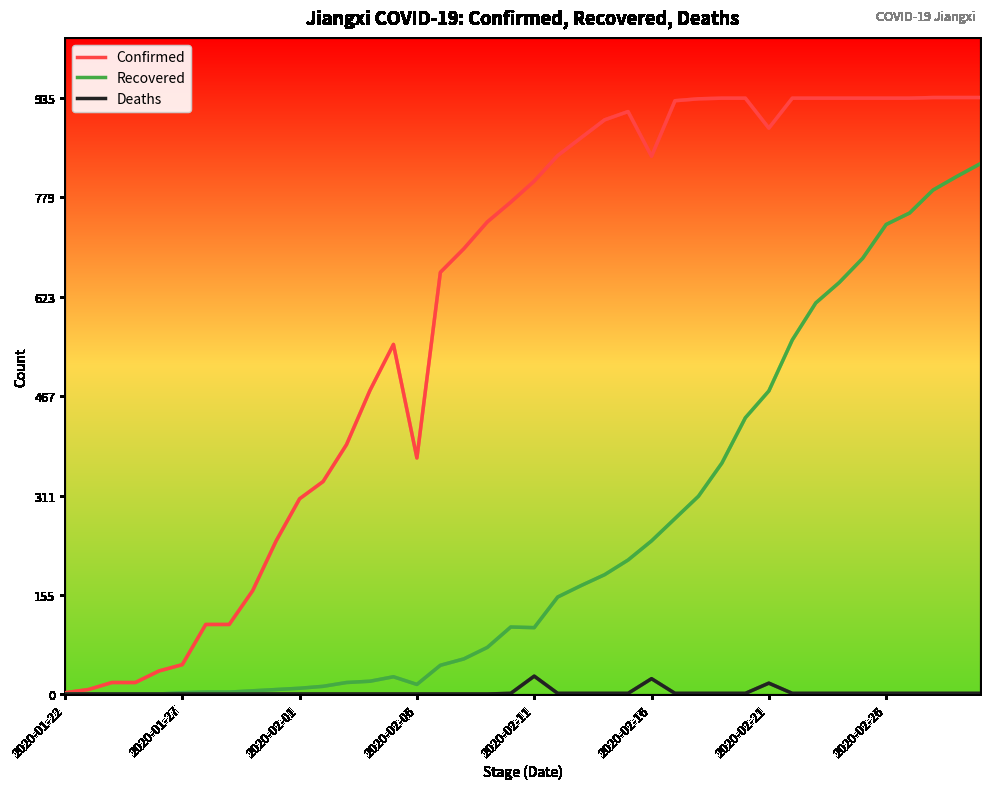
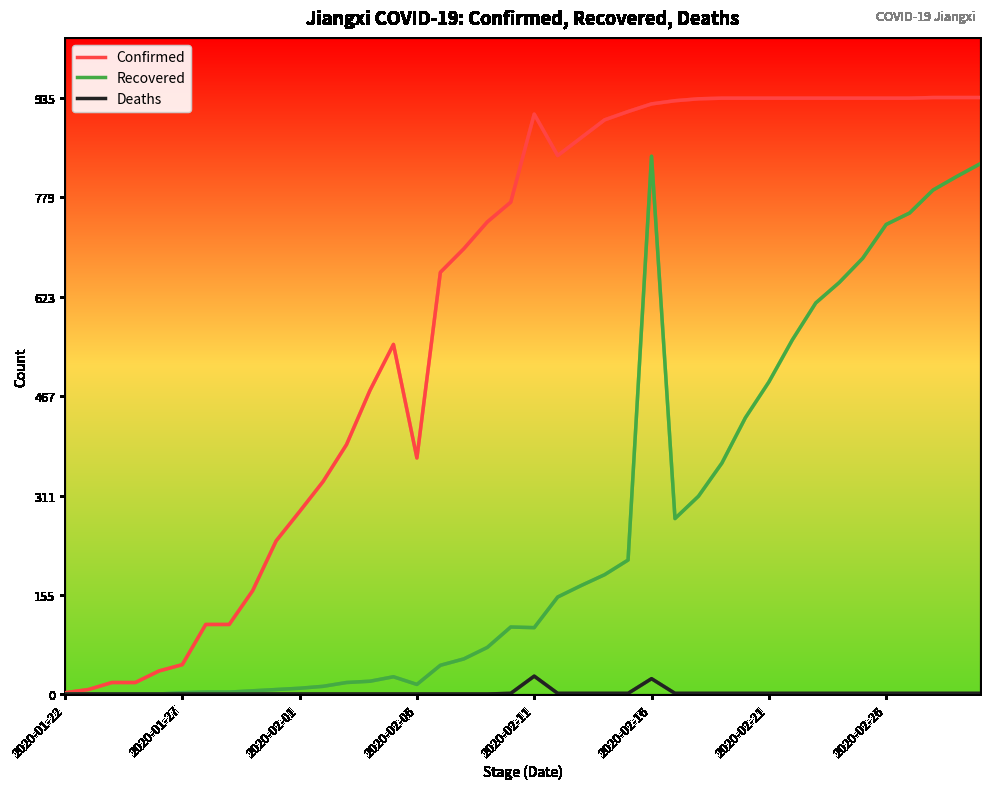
Confirmed, 2020-02-01: 310 -> 290
Confirmed, 2020-02-11: 800 -> 910
Confirmed, 2020-02-16: 840 -> 930
Recovered, 2020-02-16: 240 -> 840
Confirmed, 2020-02-21: 890 -> 930
Recovered, 2020-02-21: 480 -> 490
Deaths, 2020-02-21: 20 -> 0
